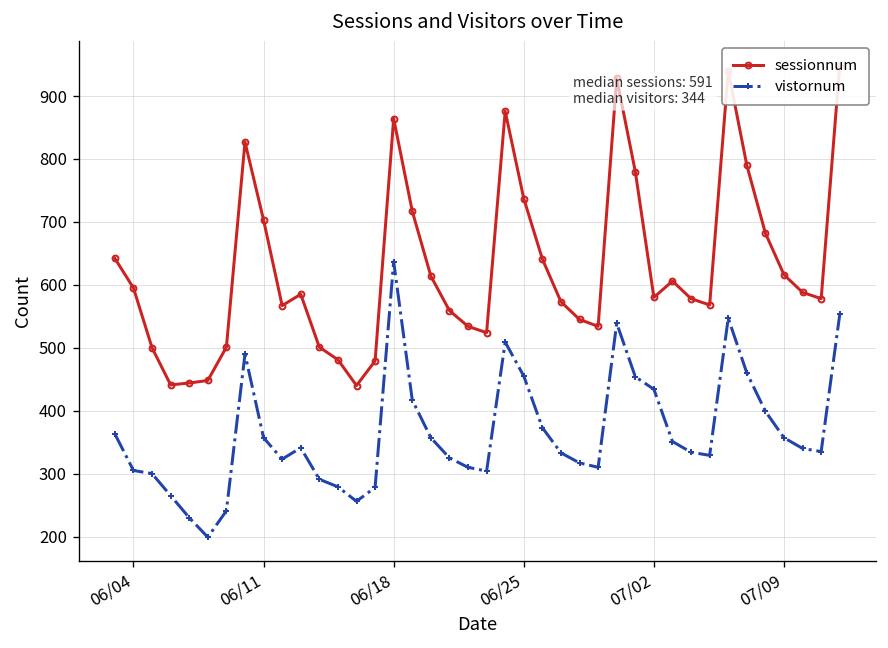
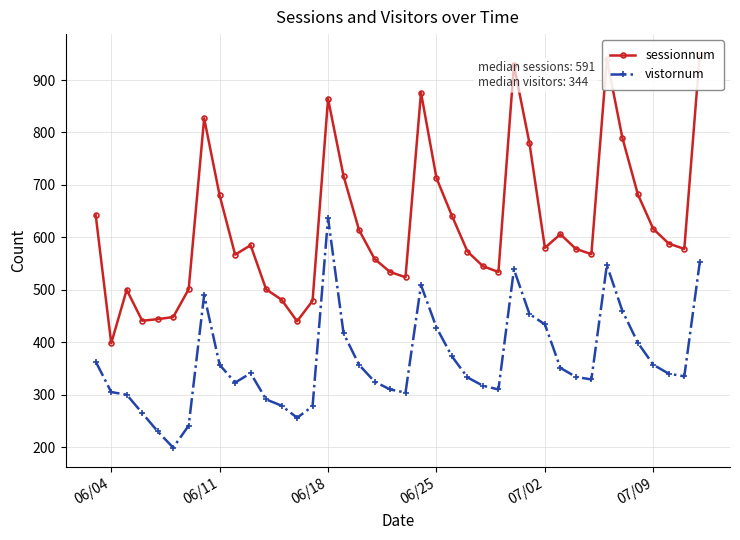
sessionnum, 06/04: 600 -> 400
sessionnum, 06/11: 700 -> 680
sessionnum, 06/25: 740 -> 710
vistornum, 06/25: 460 -> 430
